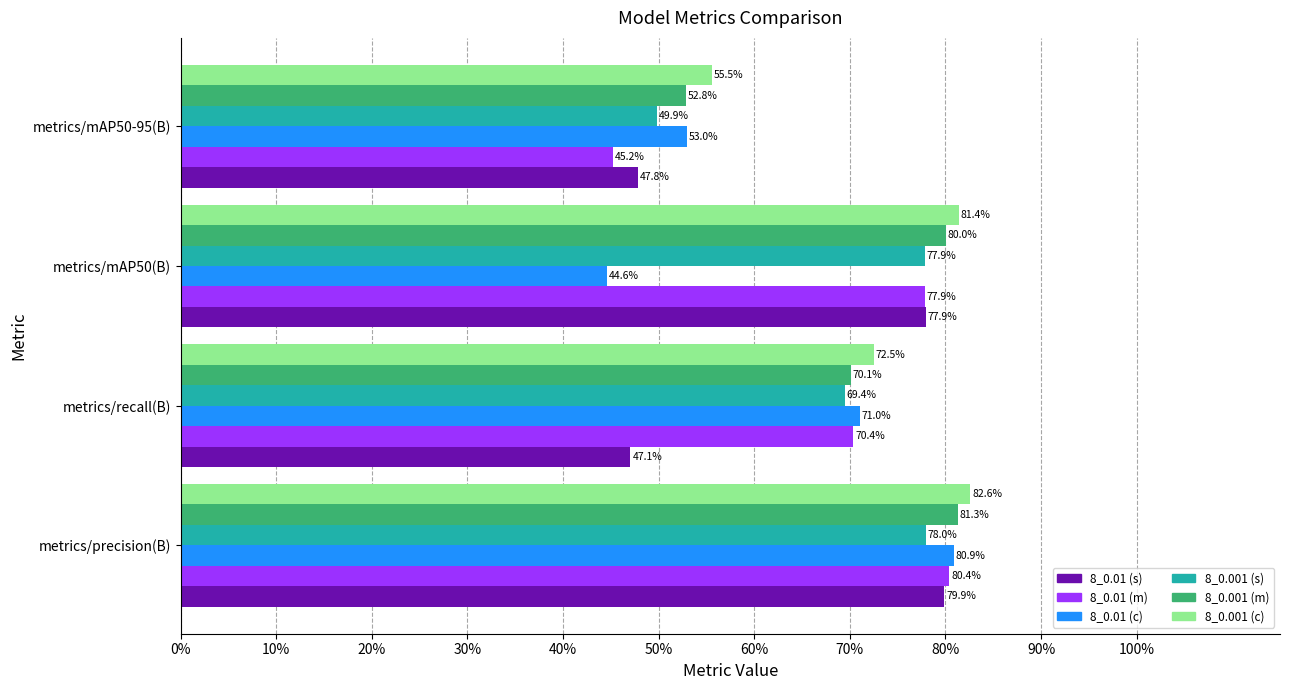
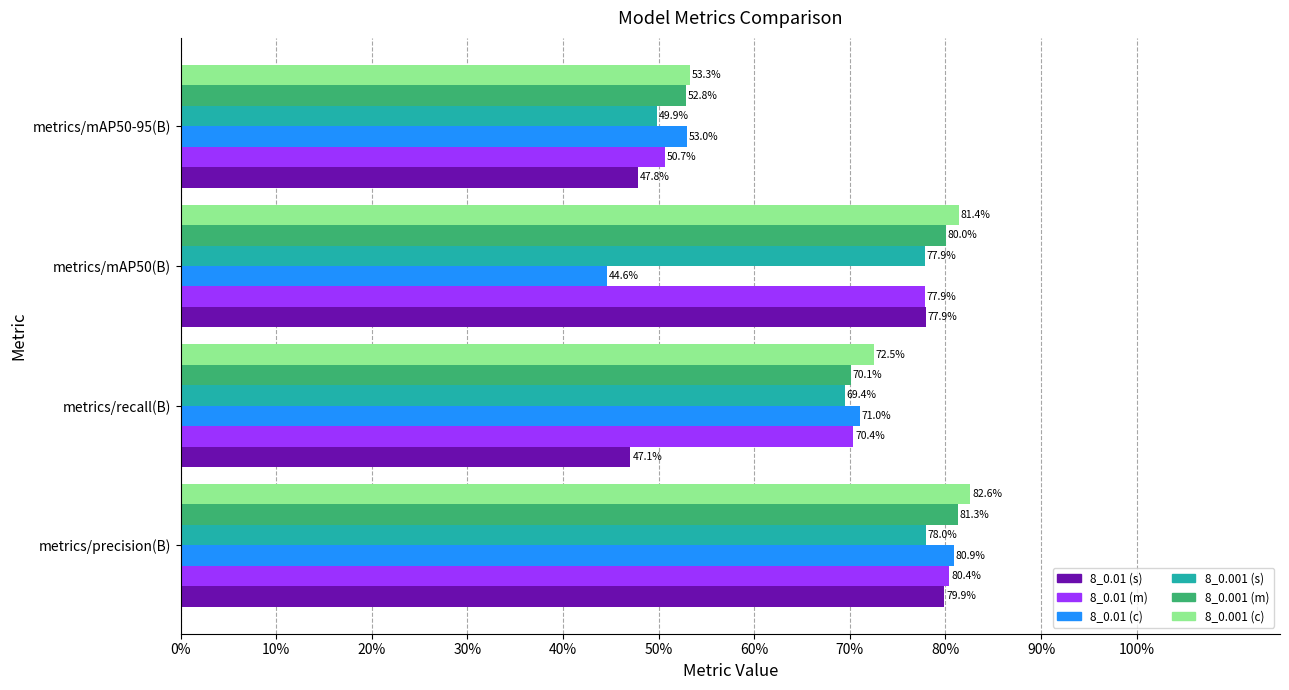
8_0.001 (c), metrics/mAP50-95(B): 55.5% -> 53.3%
8_0.01 (m), metrics/mAP50-95(B): 45.2% -> 50.7%
